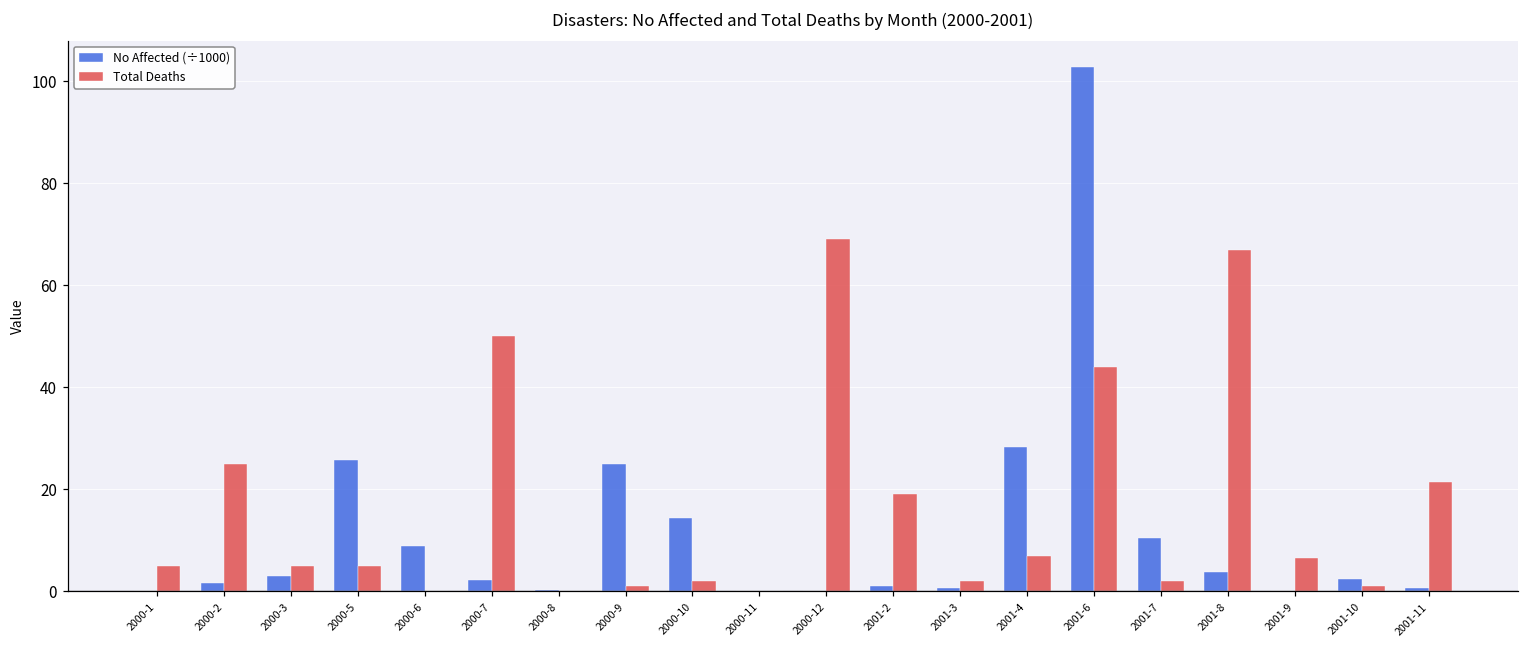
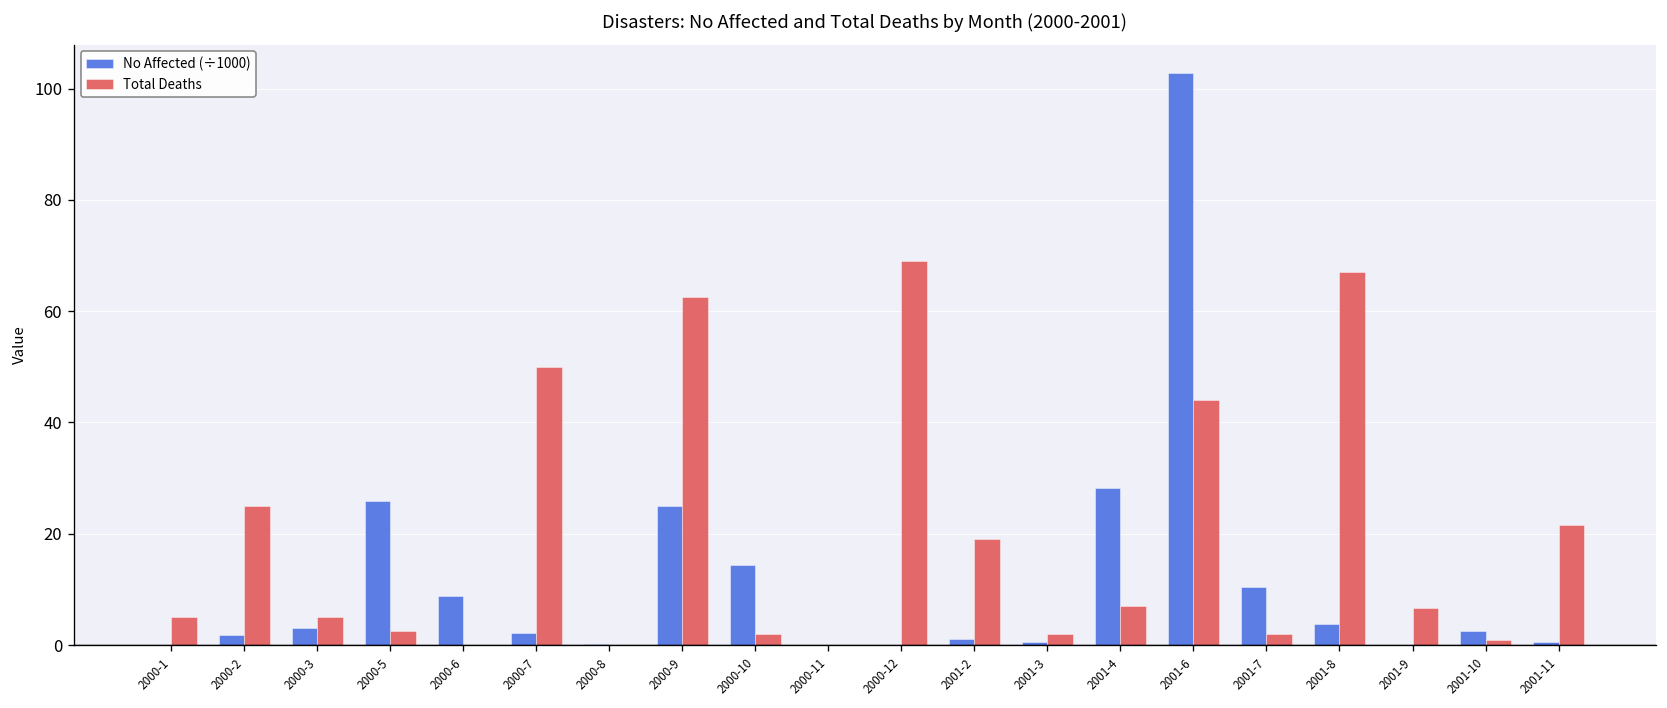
Total Deaths, 2000-5: 5 -> 3
Total Deaths, 2000-9: 1 -> 63
